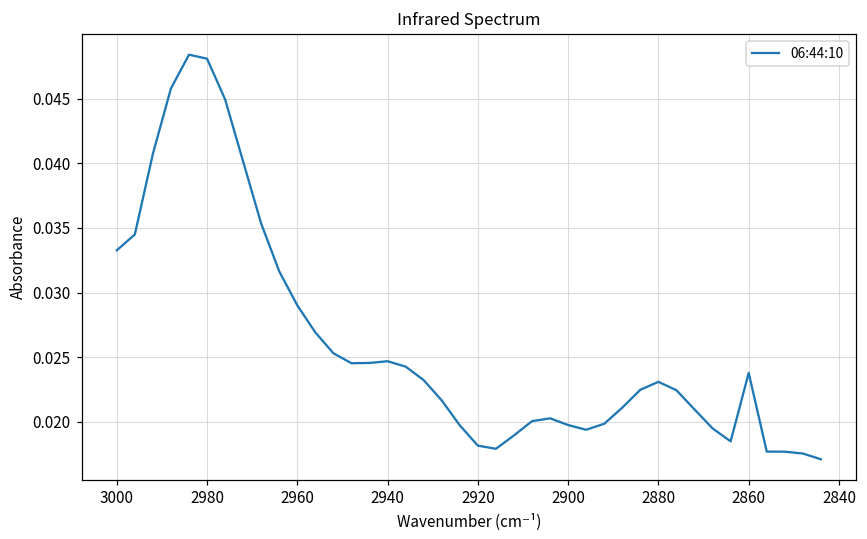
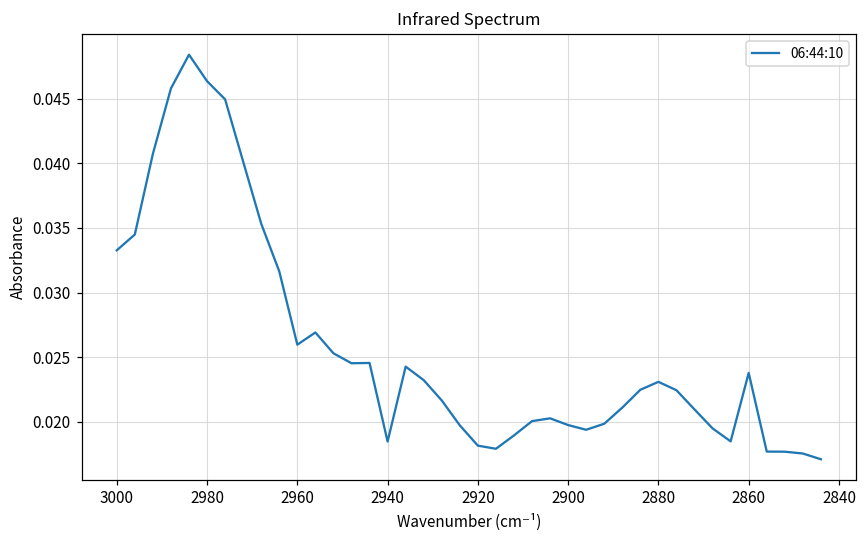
2980: 0.0481 -> 0.0463
2960: 0.0290 -> 0.0260
2940: 0.0247 -> 0.0185
